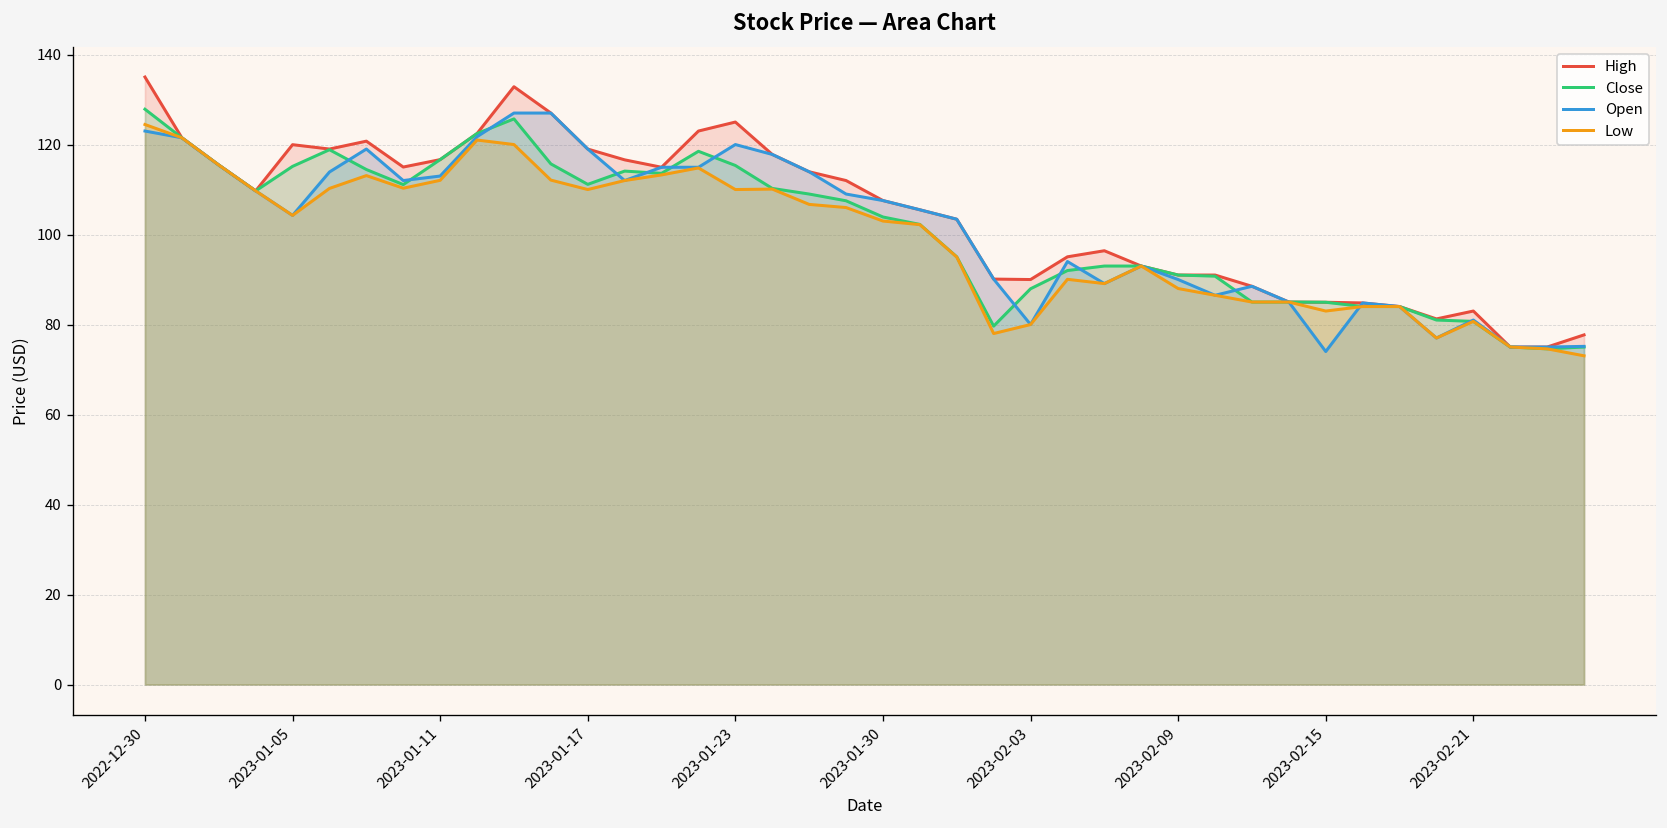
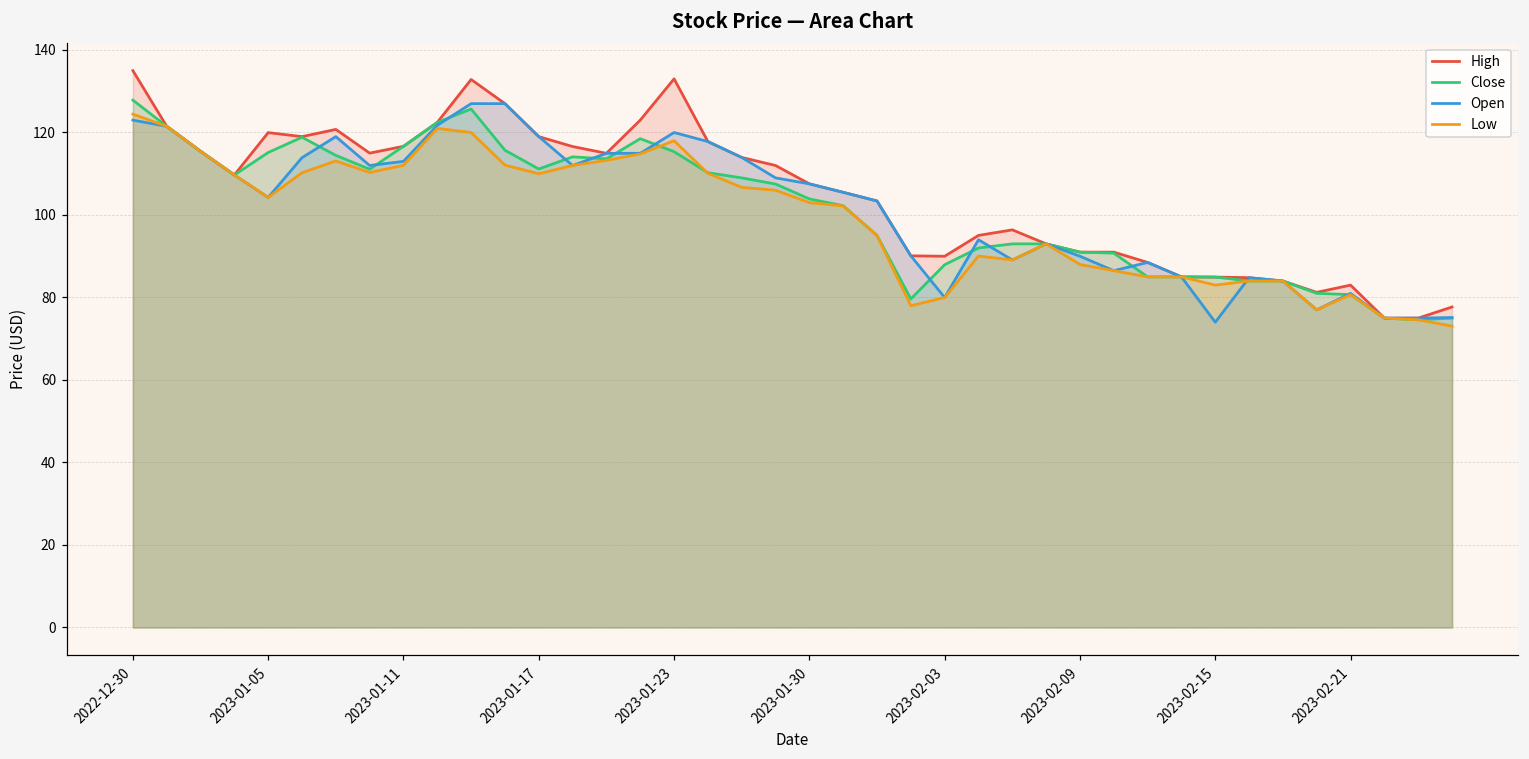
High, 2023-01-23: 125 -> 133
Low, 2023-01-23: 110 -> 118
